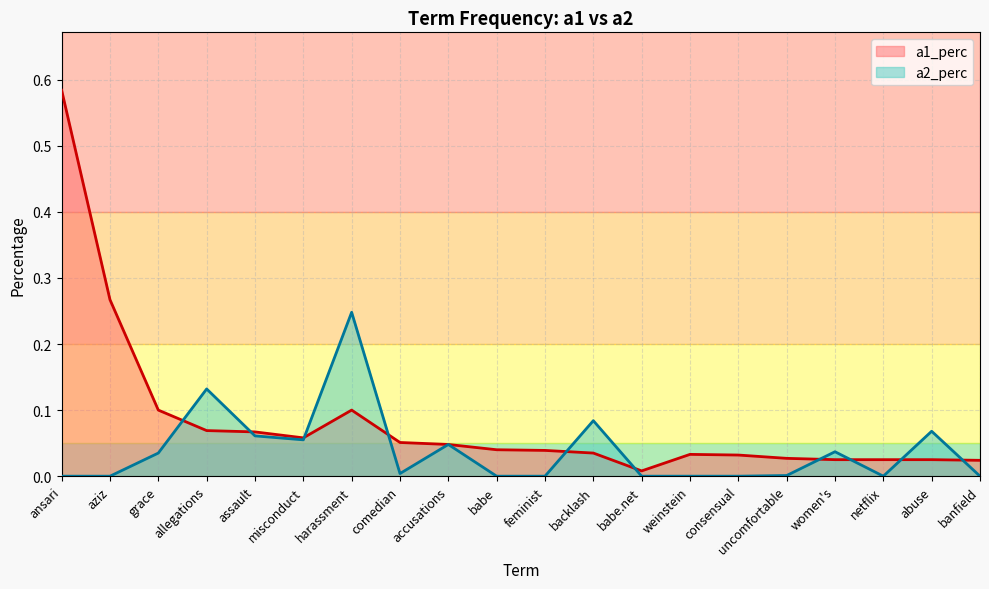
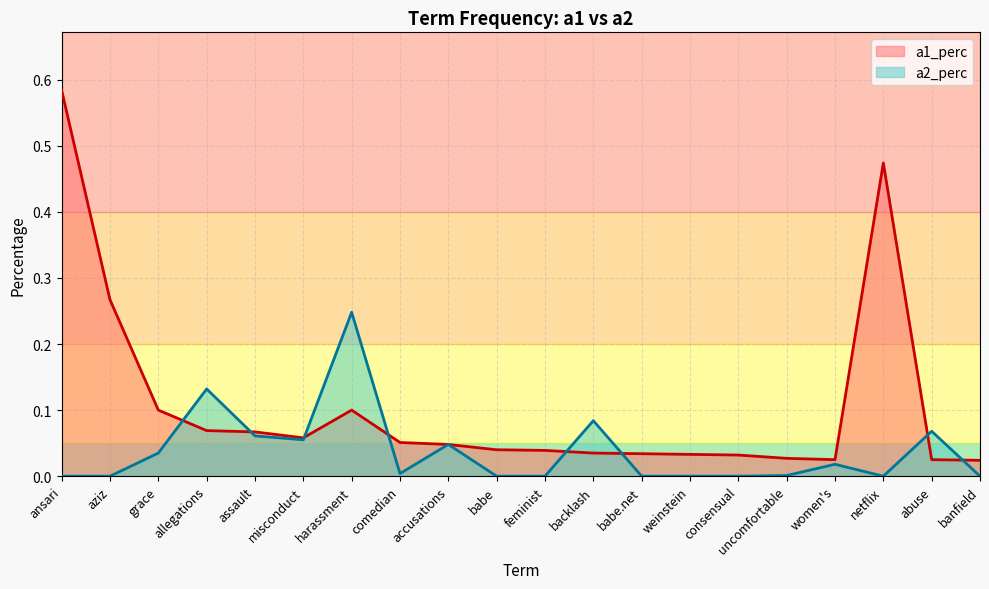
a1_perc, babe.net: 0.01 -> 0.03
a2_perc, women's: 0.04 -> 0.02
a1_perc, netflix: 0.03 -> 0.47
